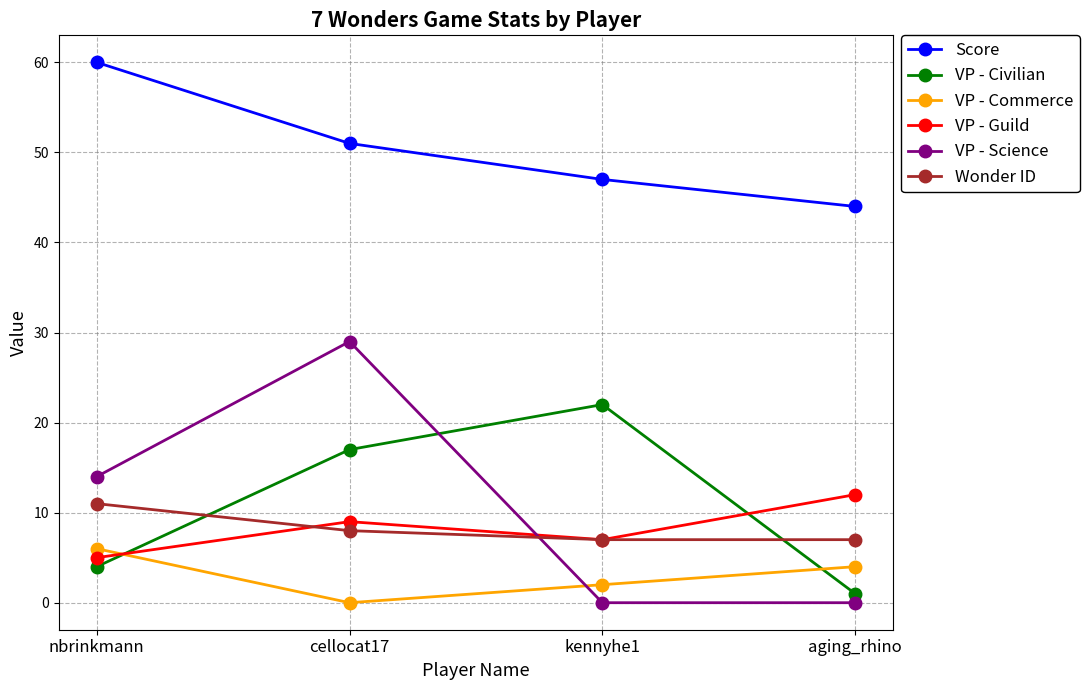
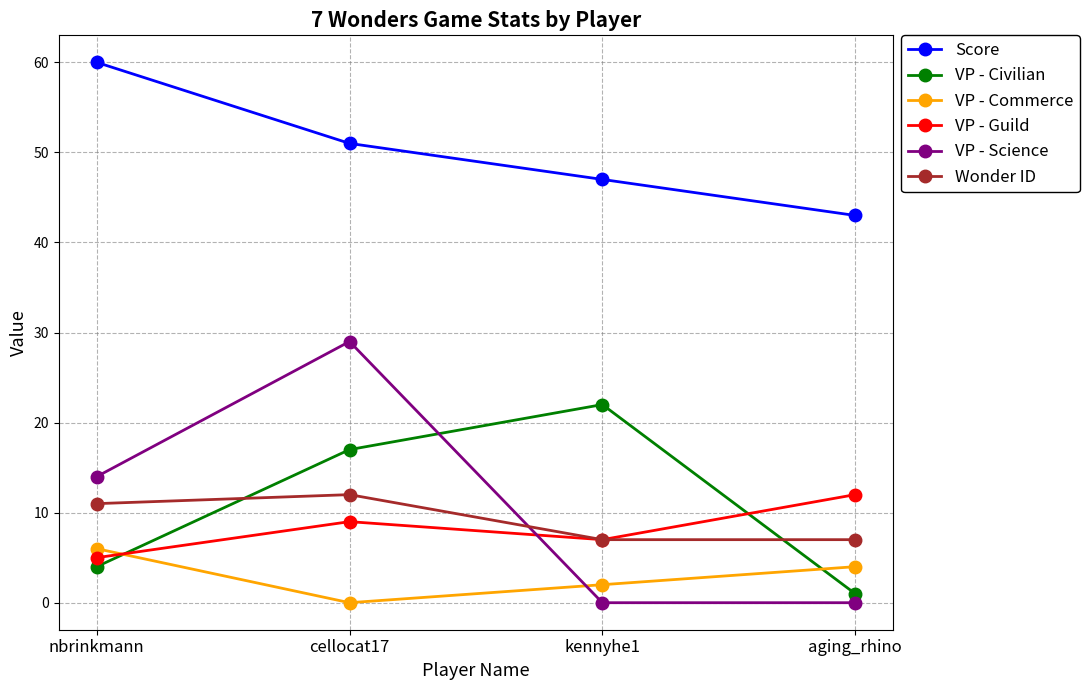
Wonder ID, cellocat17: 8 -> 12
Score, aging_rhino: 44 -> 43
